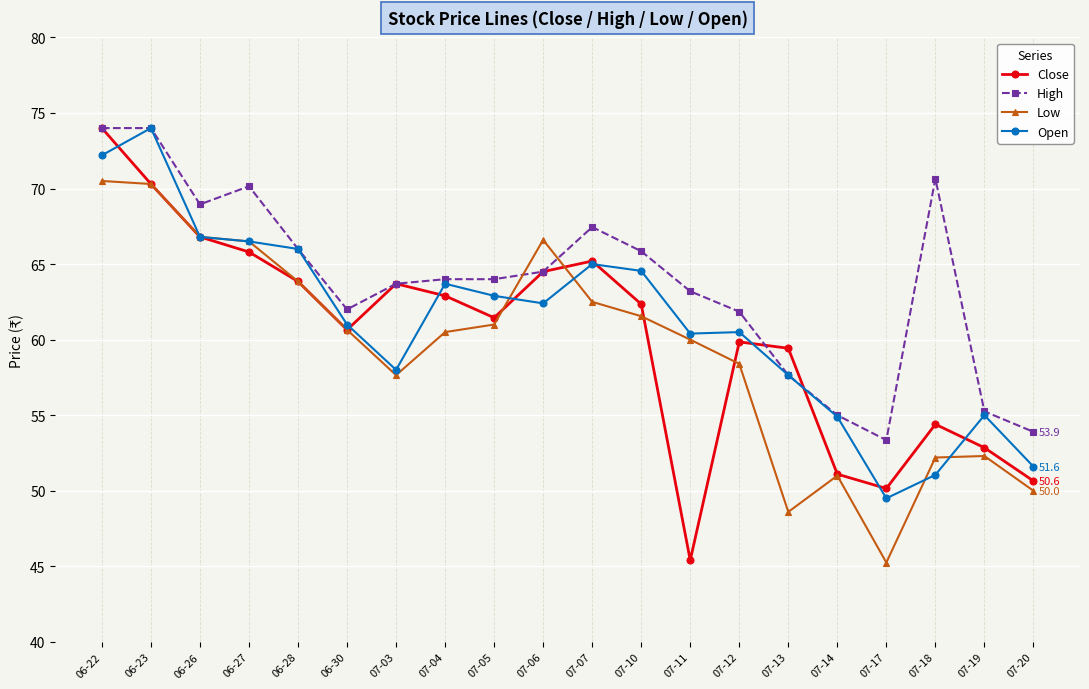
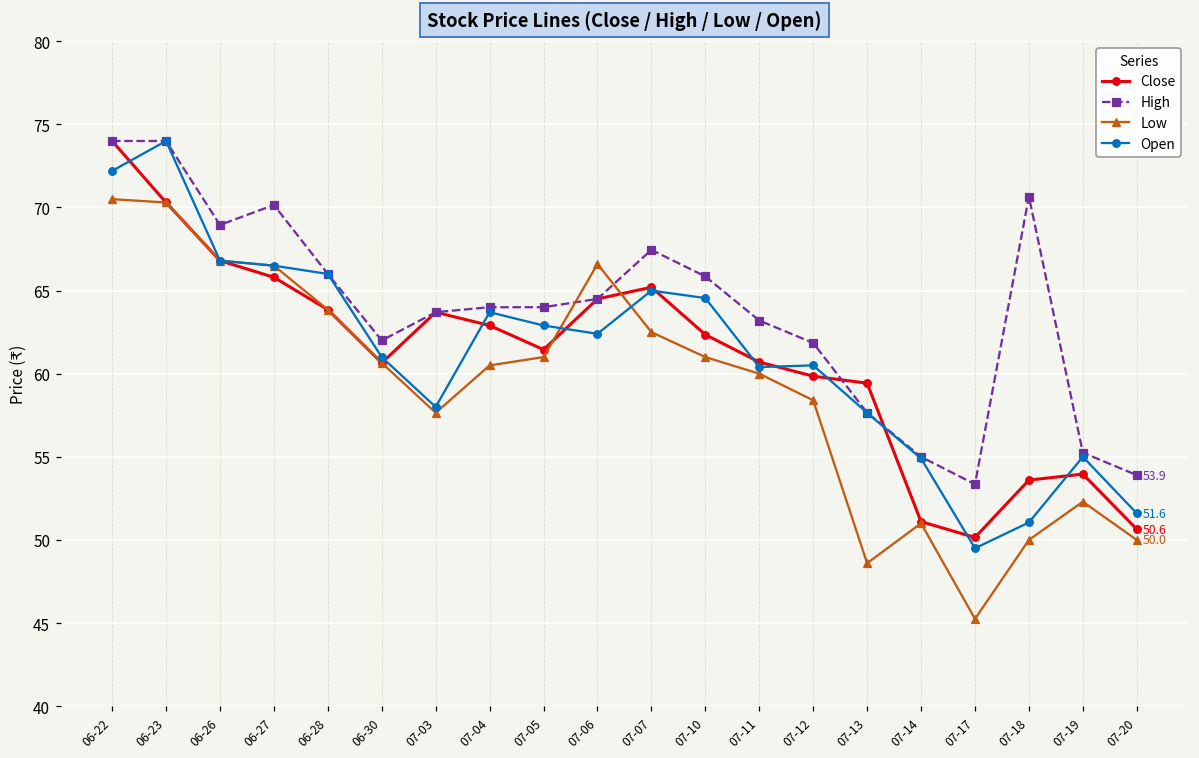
Low, 07-10: 61.6 -> 61.0
Close, 07-11: 45.4 -> 60.7
Close, 07-18: 54.4 -> 53.6
Low, 07-18: 52.2 -> 50.0
Close, 07-19: 52.9 -> 54.0
